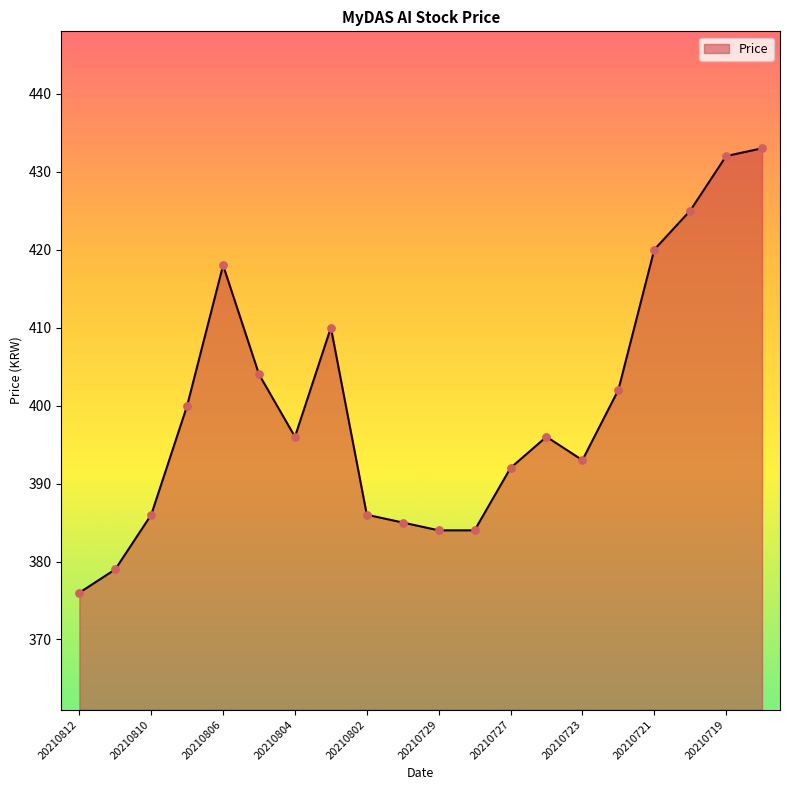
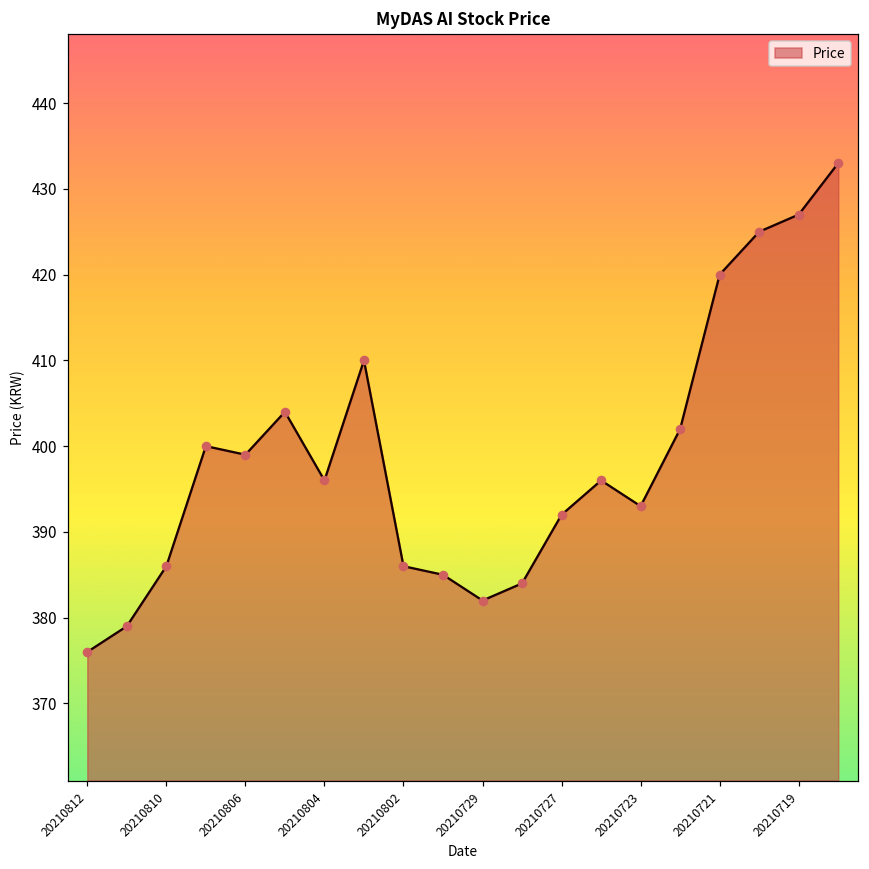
20210806: 418 -> 399
20210729: 384 -> 382
20210719: 432 -> 427
